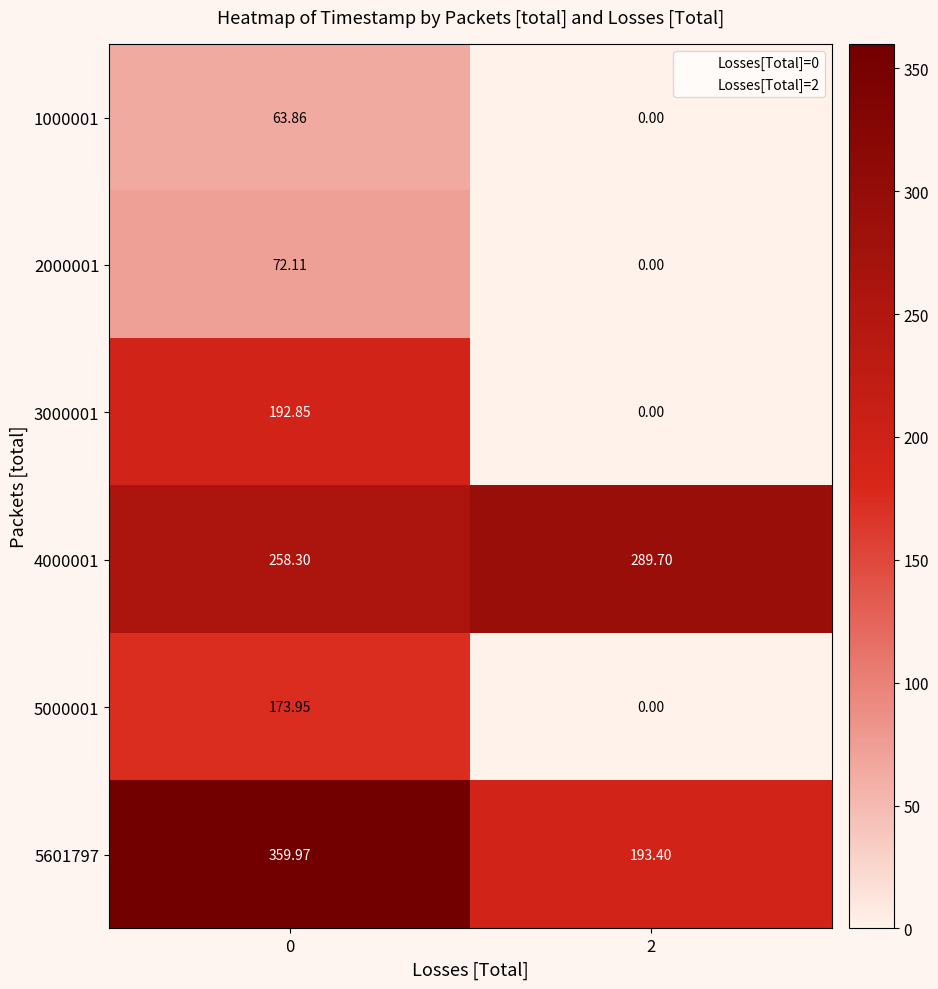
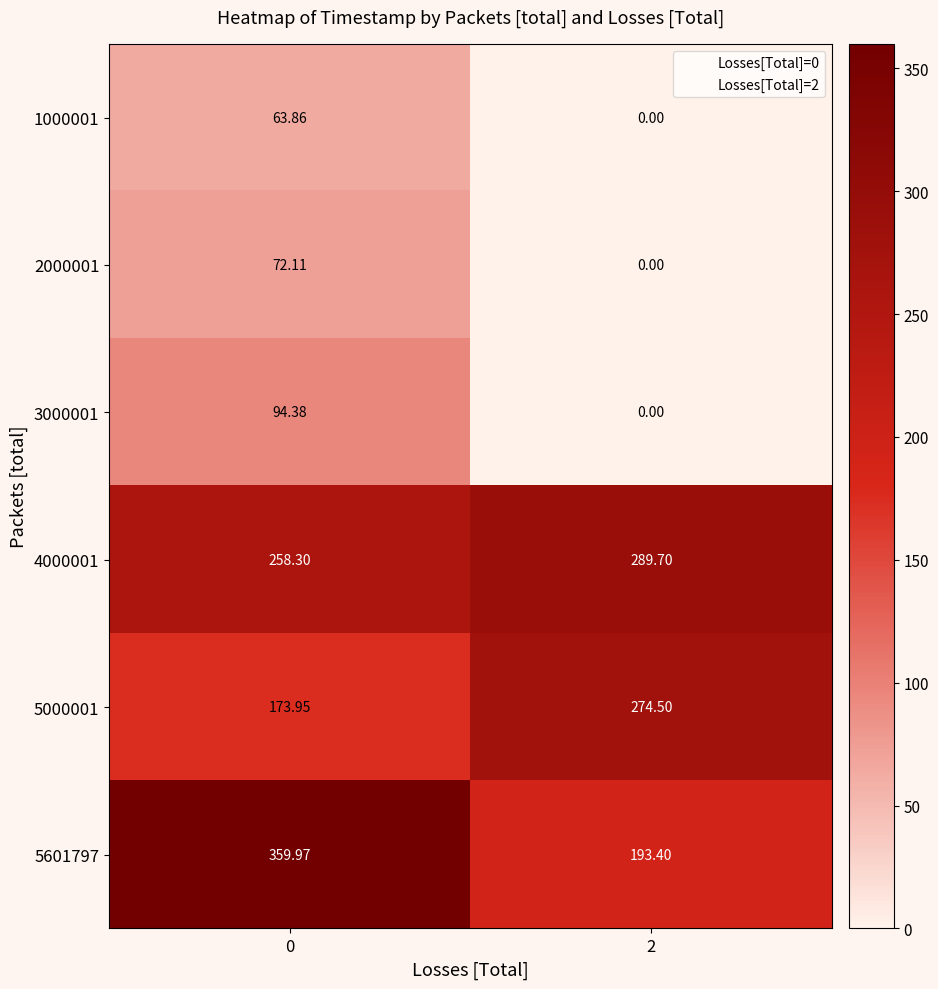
3000001, 0: 192.85 -> 94.38
5000001, 2: 0.00 -> 274.50
